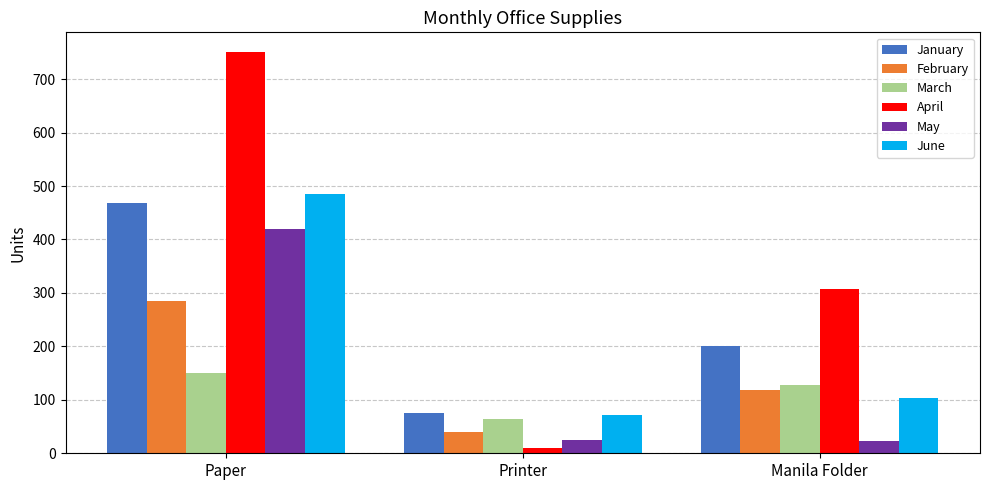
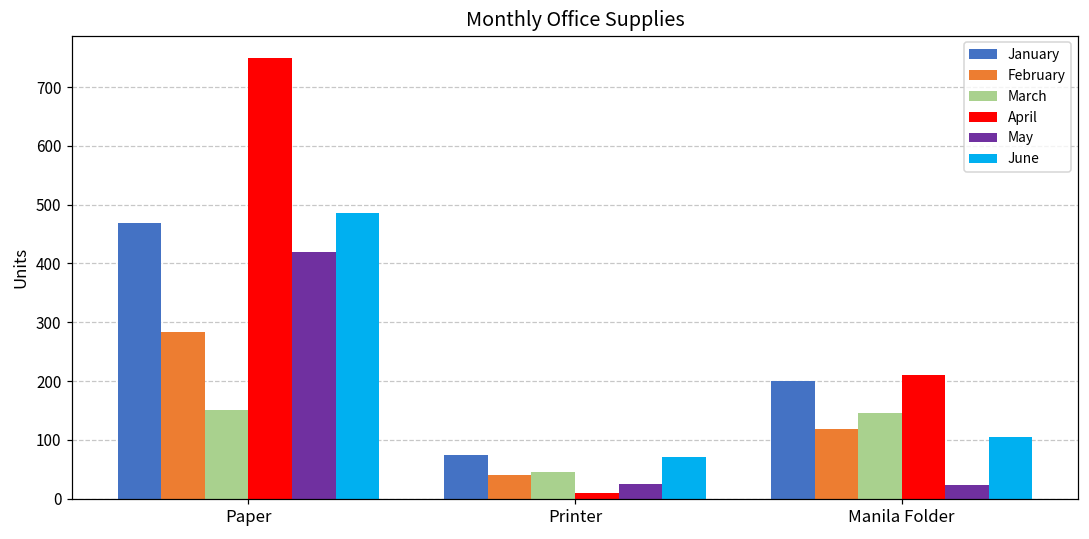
March, Printer: 70 -> 50
March, Manila Folder: 130 -> 150
April, Manila Folder: 310 -> 210
